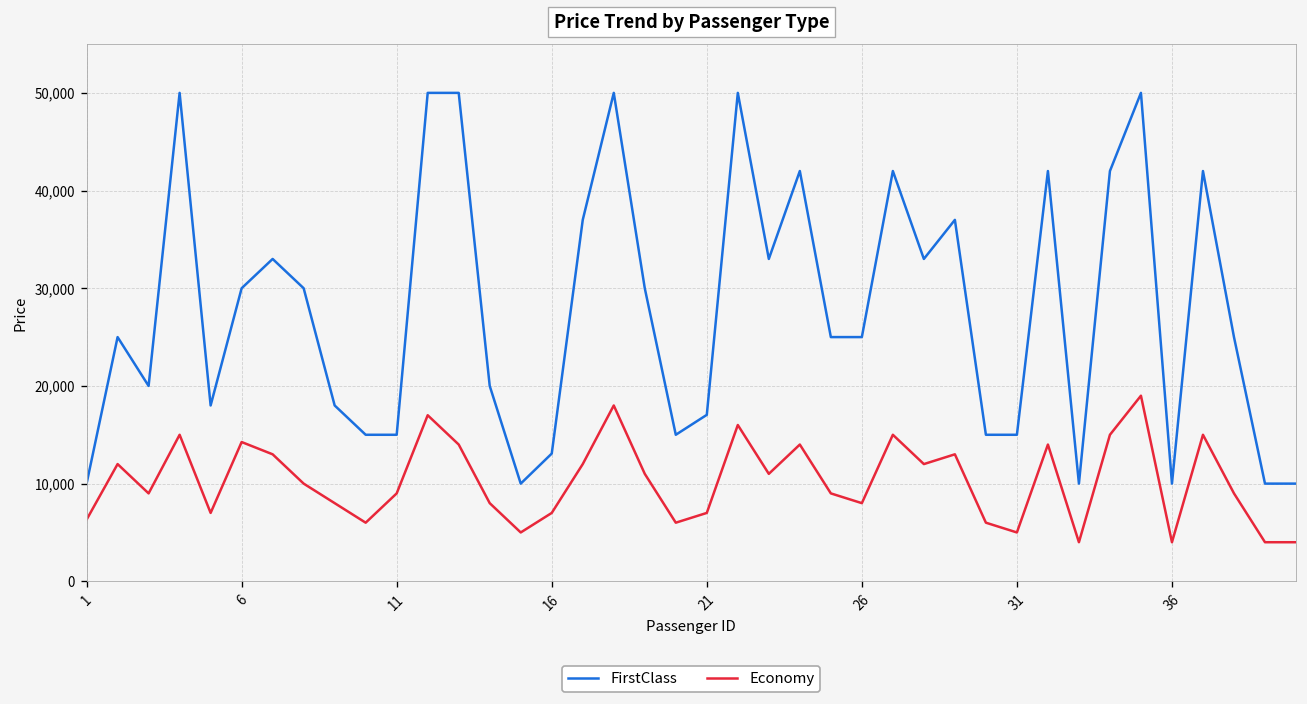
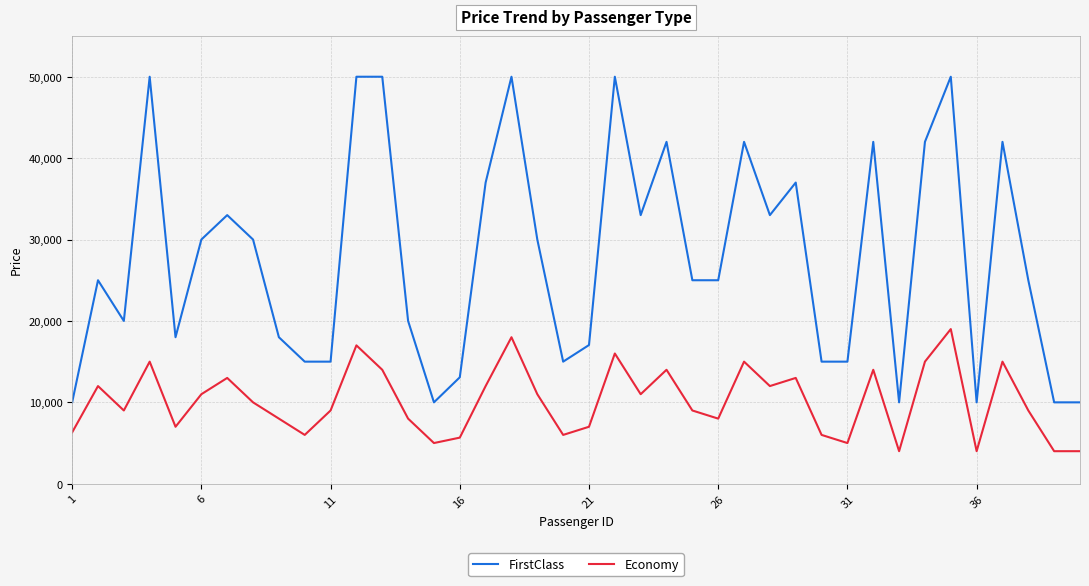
Economy, 6: 14,000 -> 11,000
Economy, 16: 7,000 -> 6,000
